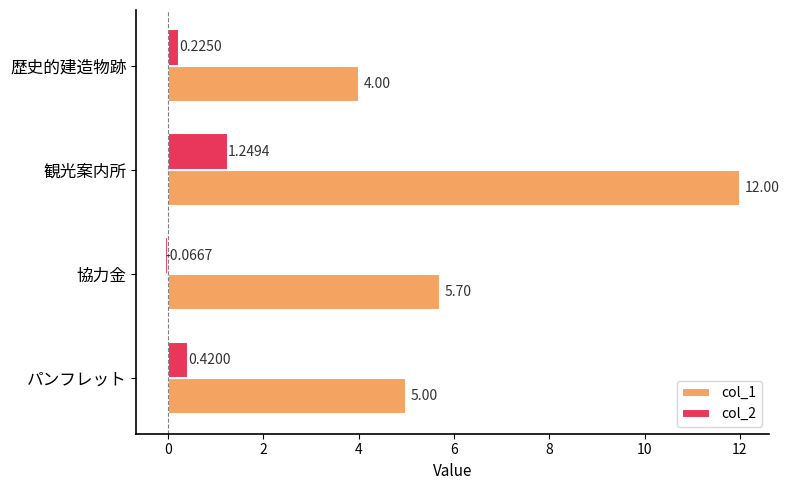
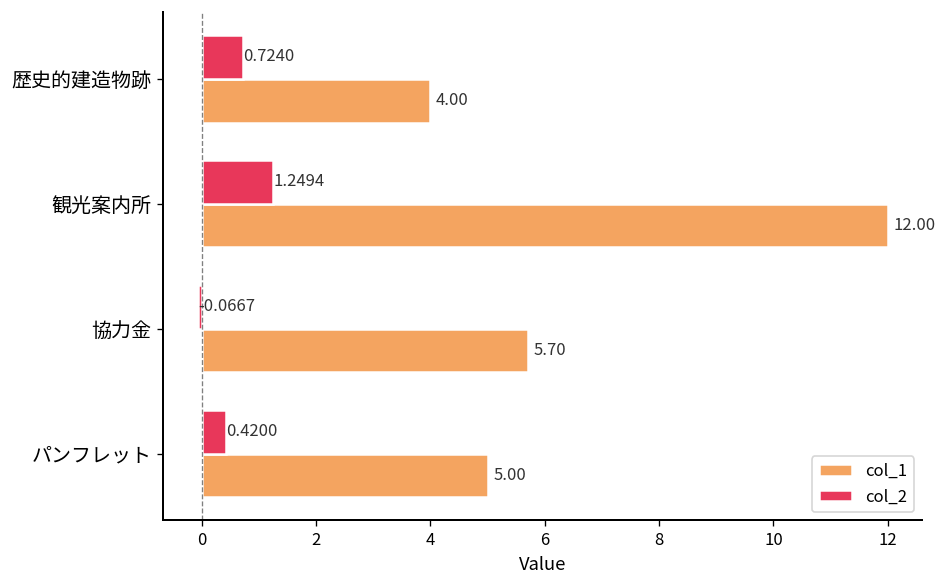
col_2, 歴史的建造物跡: 0.2250 -> 0.7240
